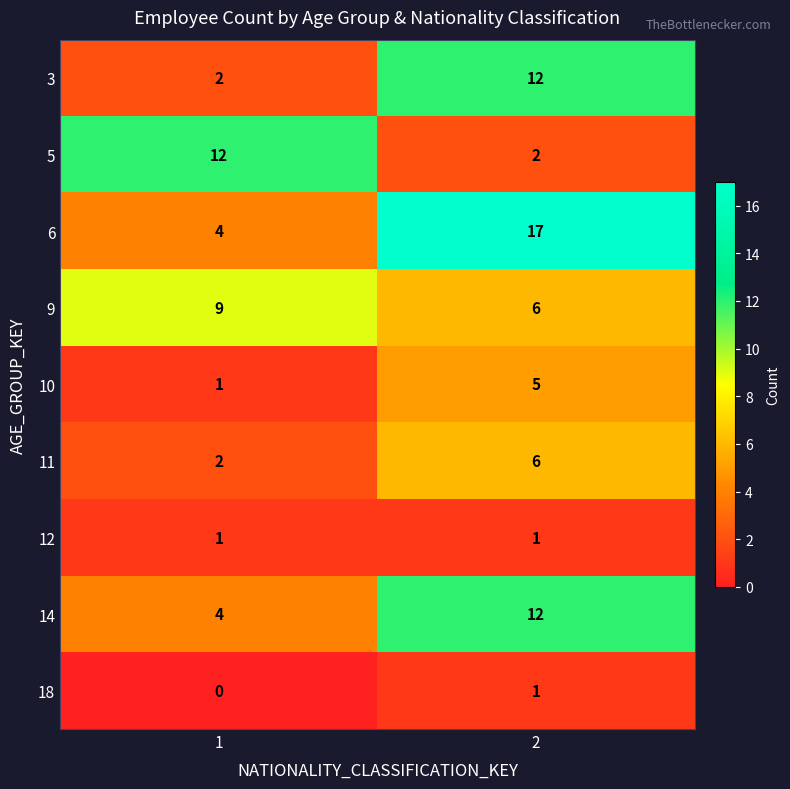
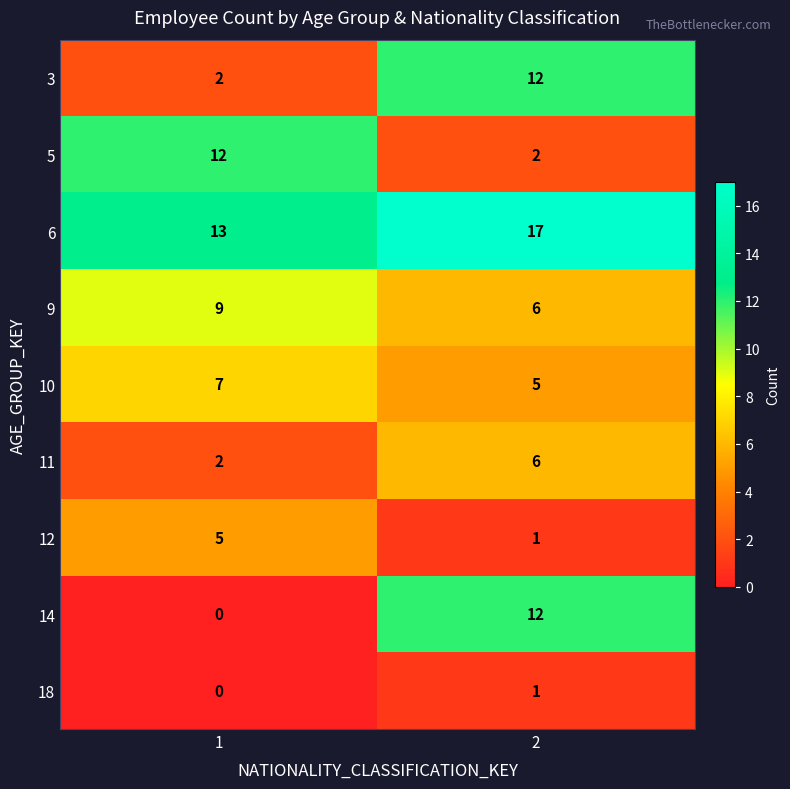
6, 1: 4 -> 13
10, 1: 1 -> 7
12, 1: 1 -> 5
14, 1: 4 -> 0
